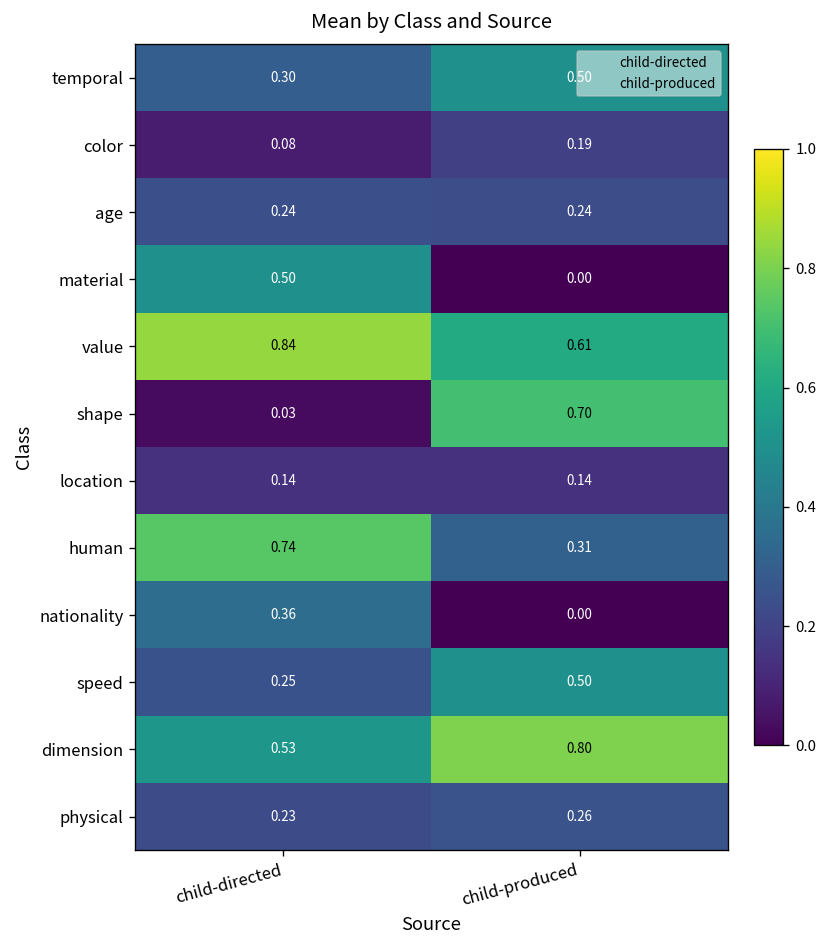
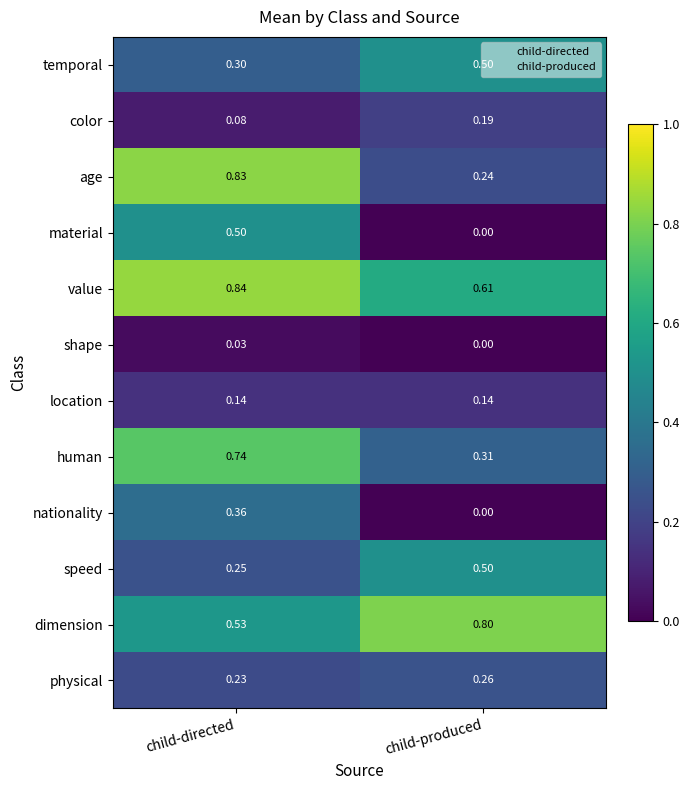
age, child-directed: 0.24 -> 0.83
shape, child-produced: 0.70 -> 0.00
